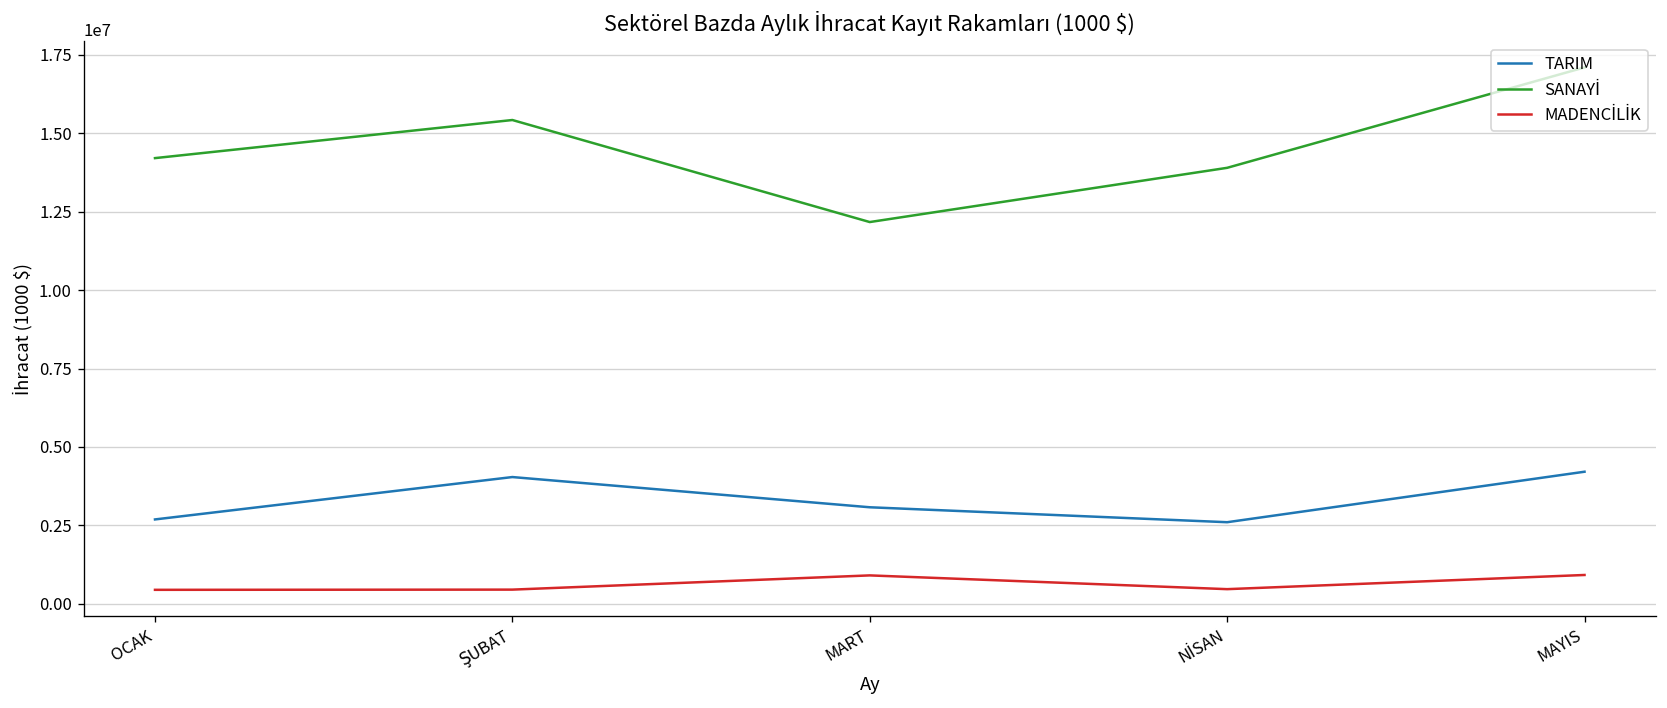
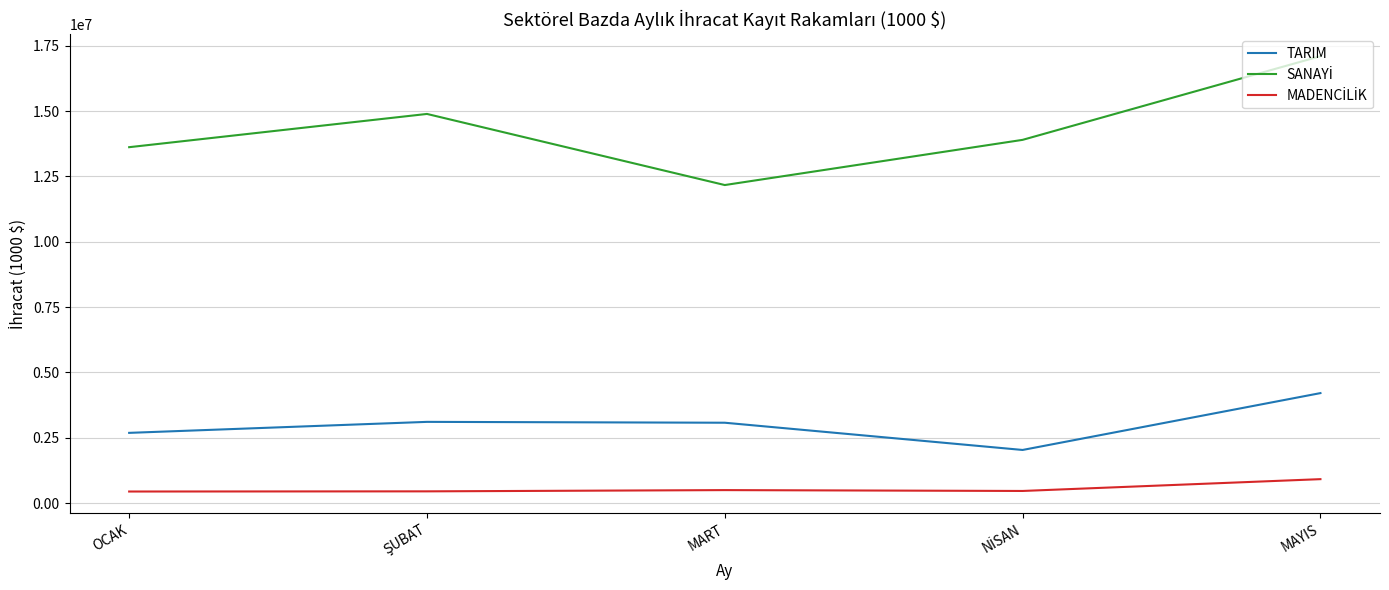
SANAYİ, OCAK: 14200000 -> 13600000
TARIM, ŞUBAT: 4000000 -> 3100000
SANAYİ, ŞUBAT: 15400000 -> 14900000
MADENCİLİK, MART: 900000 -> 500000
TARIM, NİSAN: 2600000 -> 2000000
